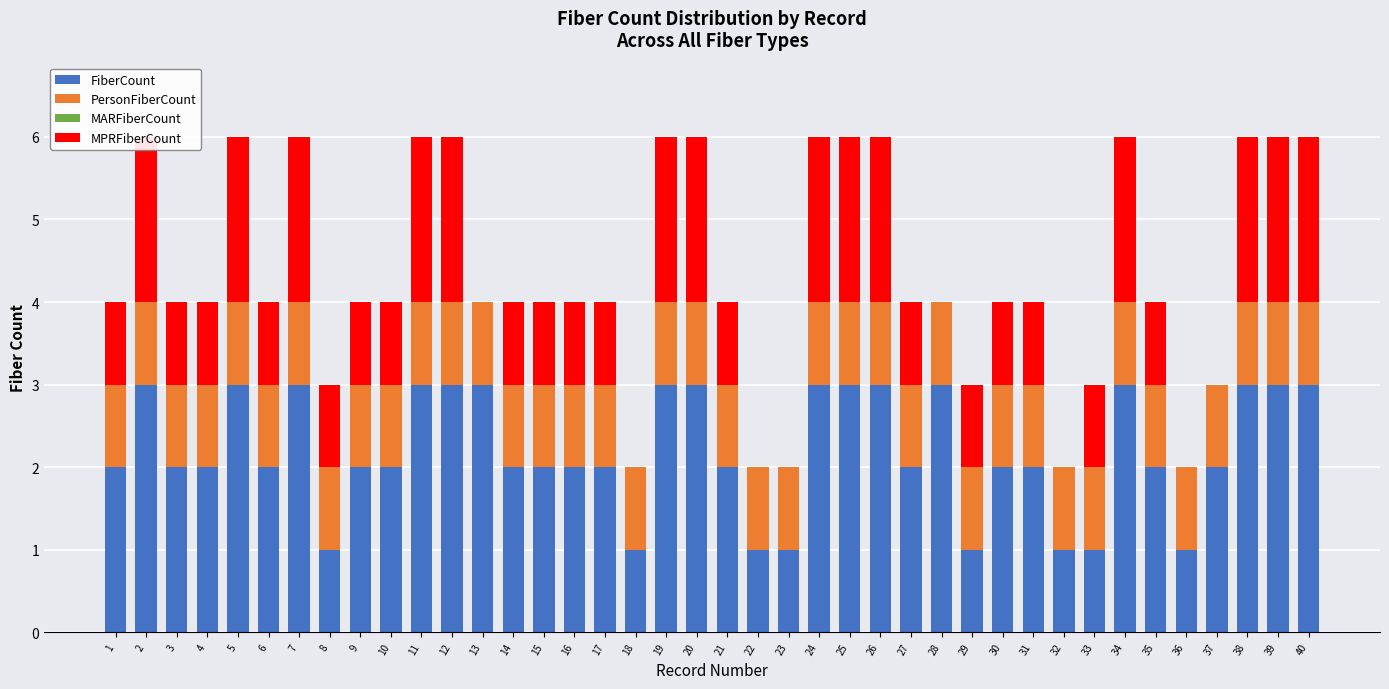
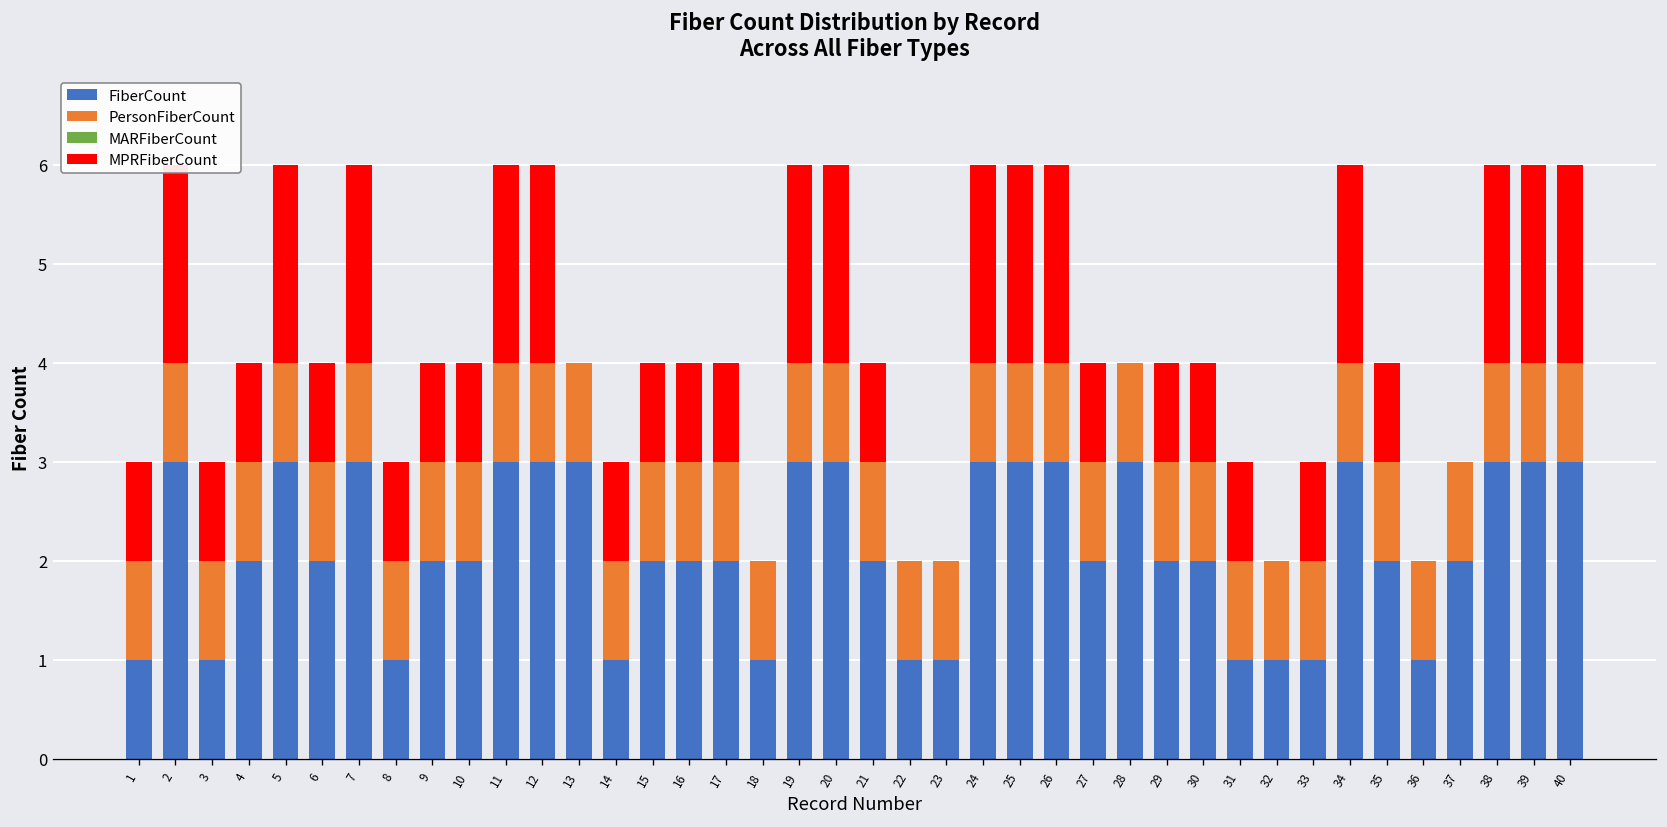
FiberCount, 1: 2 -> 1
FiberCount, 3: 2 -> 1
FiberCount, 14: 2 -> 1
FiberCount, 29: 1 -> 2
FiberCount, 31: 2 -> 1
